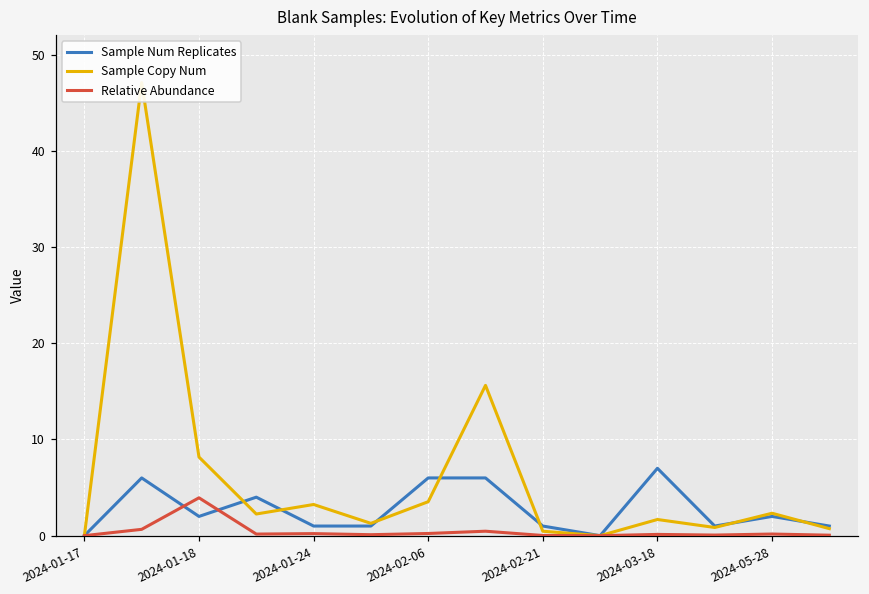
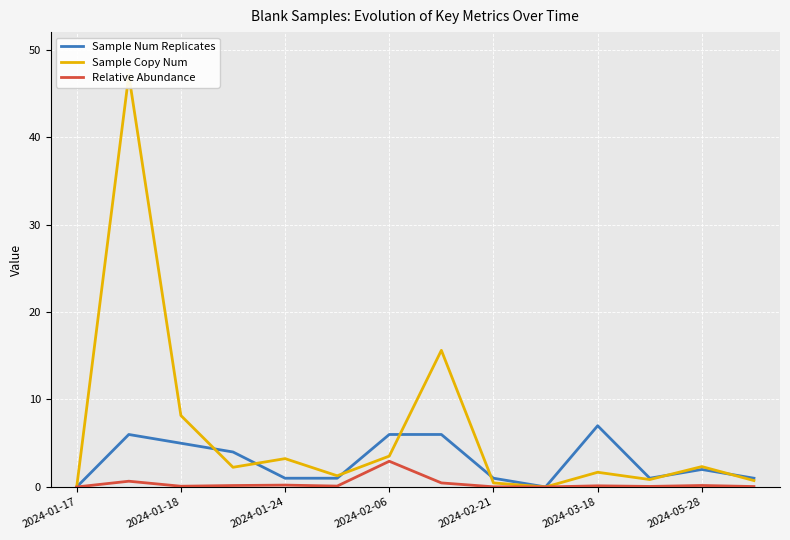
Sample Num Replicates, 2024-01-18: 2 -> 5
Relative Abundance, 2024-01-18: 4 -> 0
Relative Abundance, 2024-02-06: 0 -> 3
